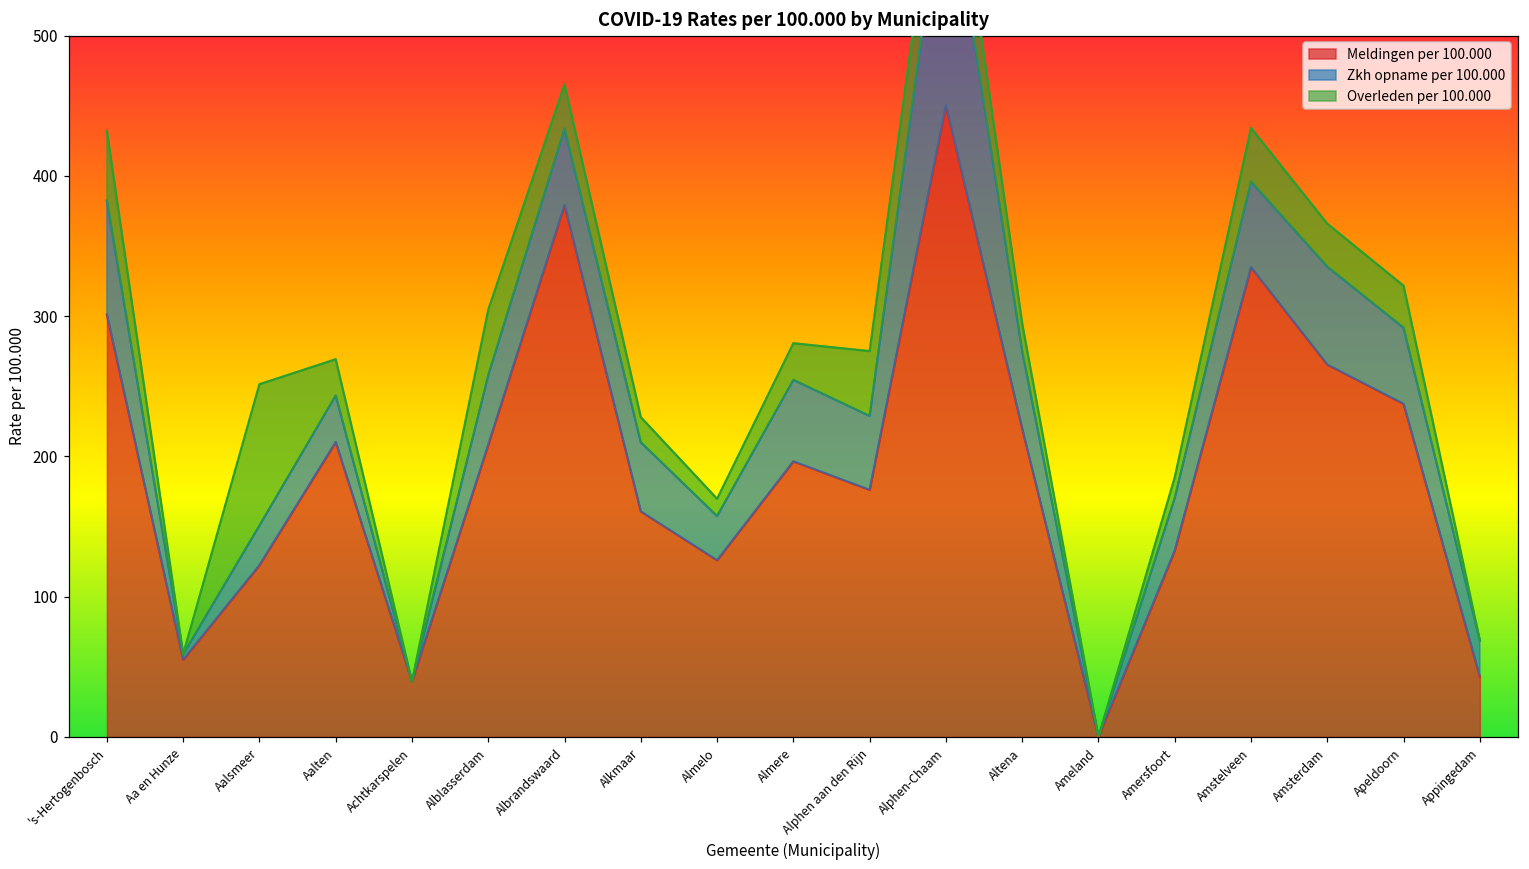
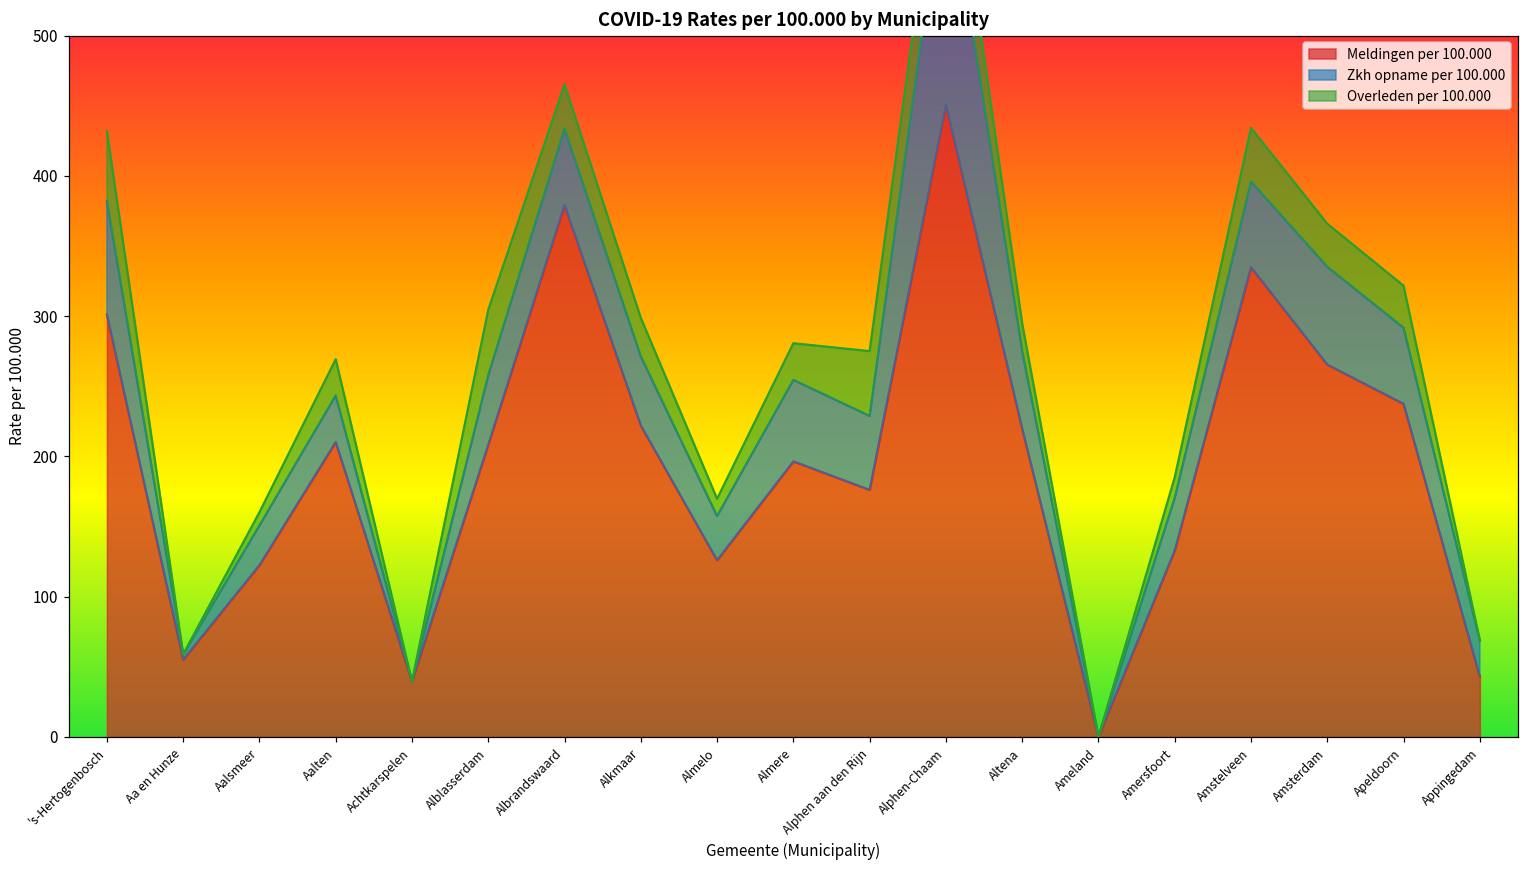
Overleden per 100.000, Aalsmeer: 101 -> 9
Meldingen per 100.000, Alkmaar: 161 -> 222
Overleden per 100.000, Alkmaar: 18 -> 27
